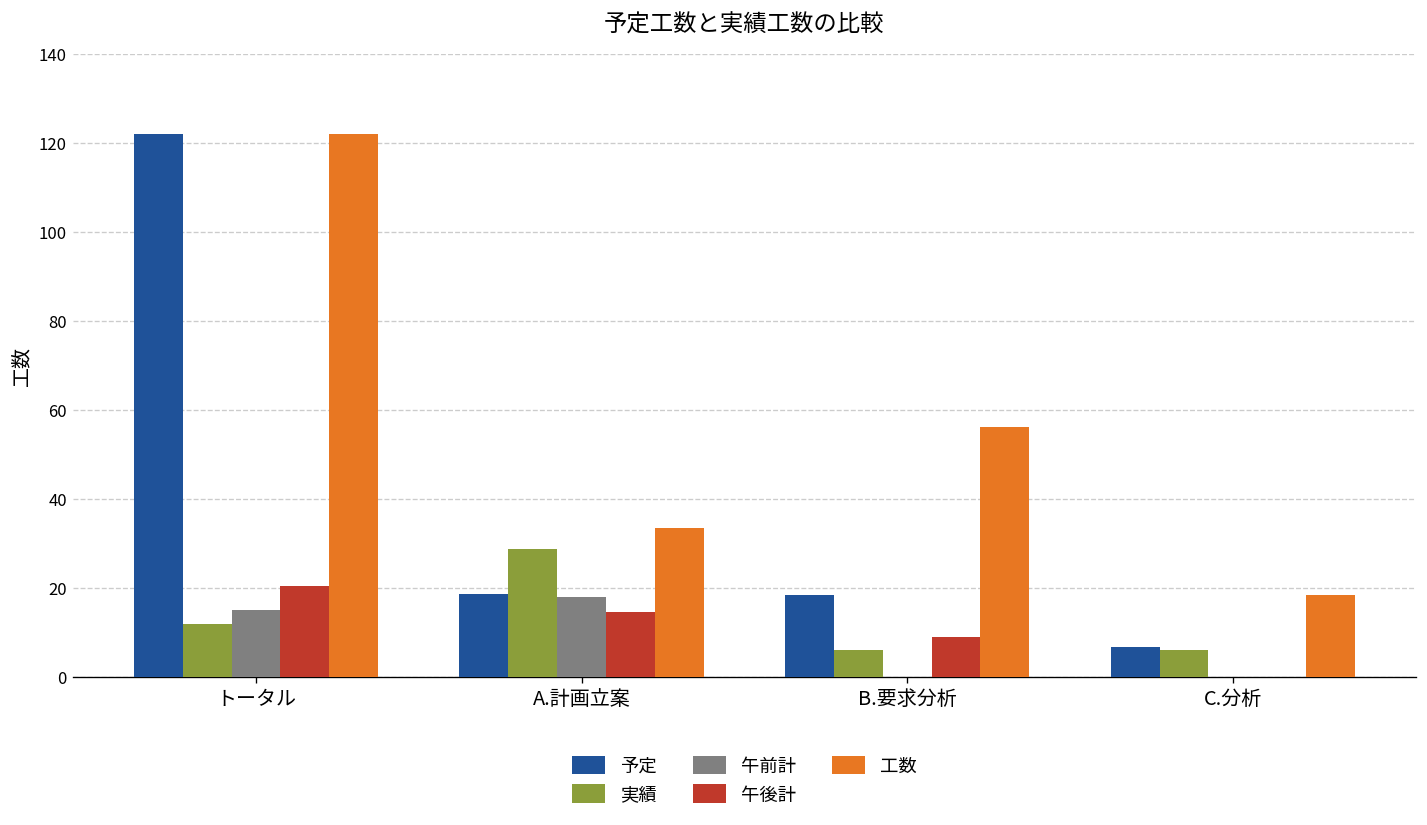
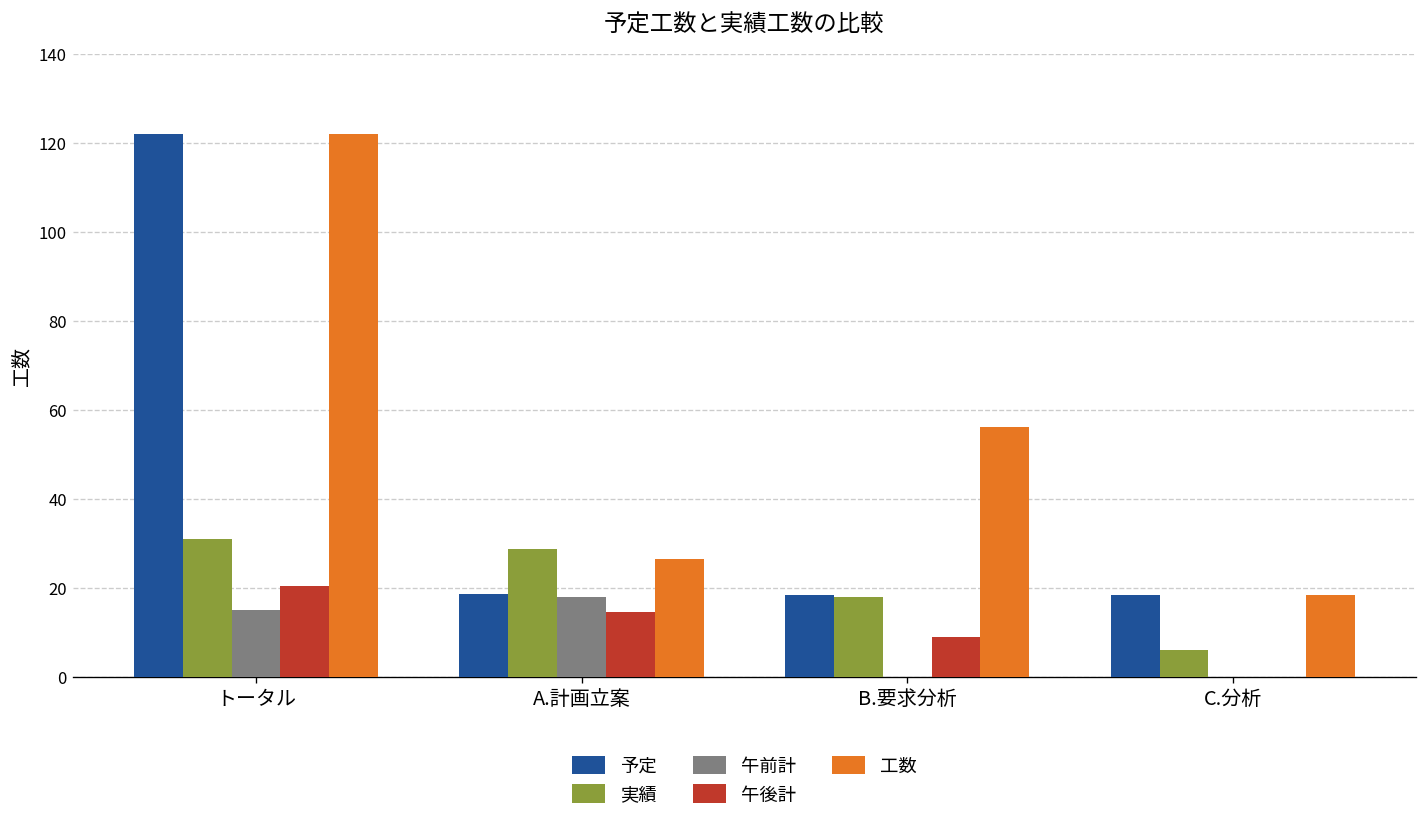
実績, トータル: 12 -> 31
工数, A.計画立案: 33 -> 27
実績, B.要求分析: 6 -> 18
予定, C.分析: 7 -> 19
